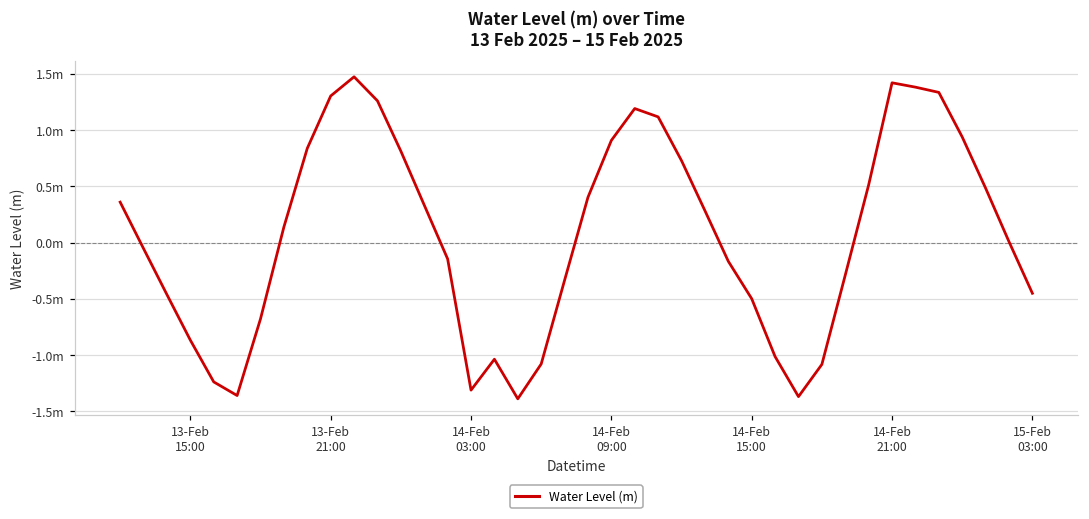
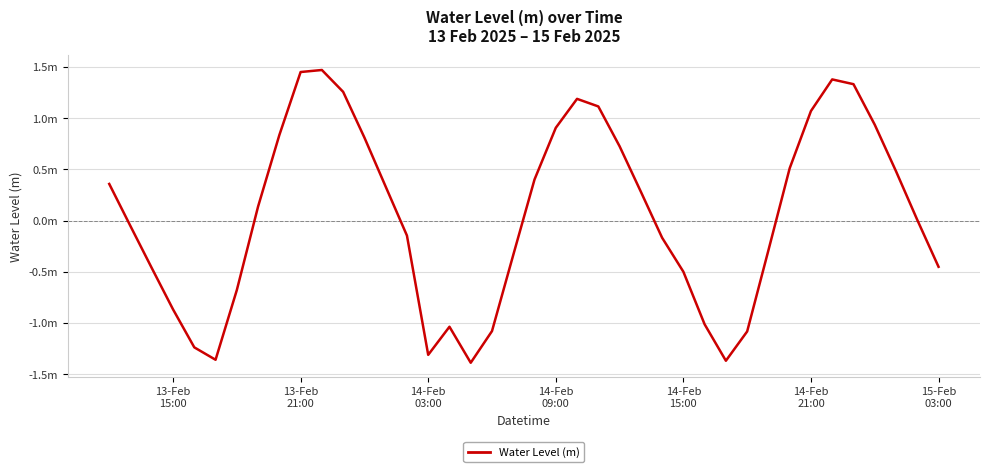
13-Feb 21:00: 1.30m -> 1.45m
14-Feb 21:00: 1.42m -> 1.07m
